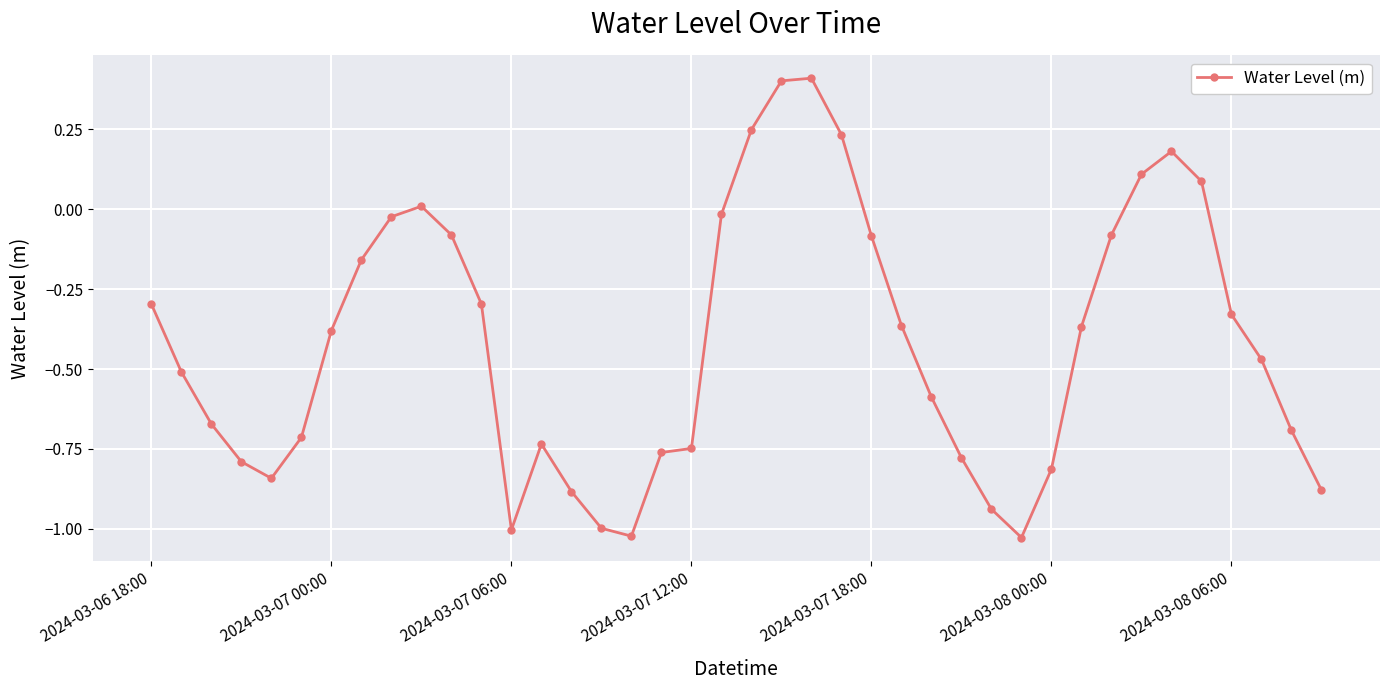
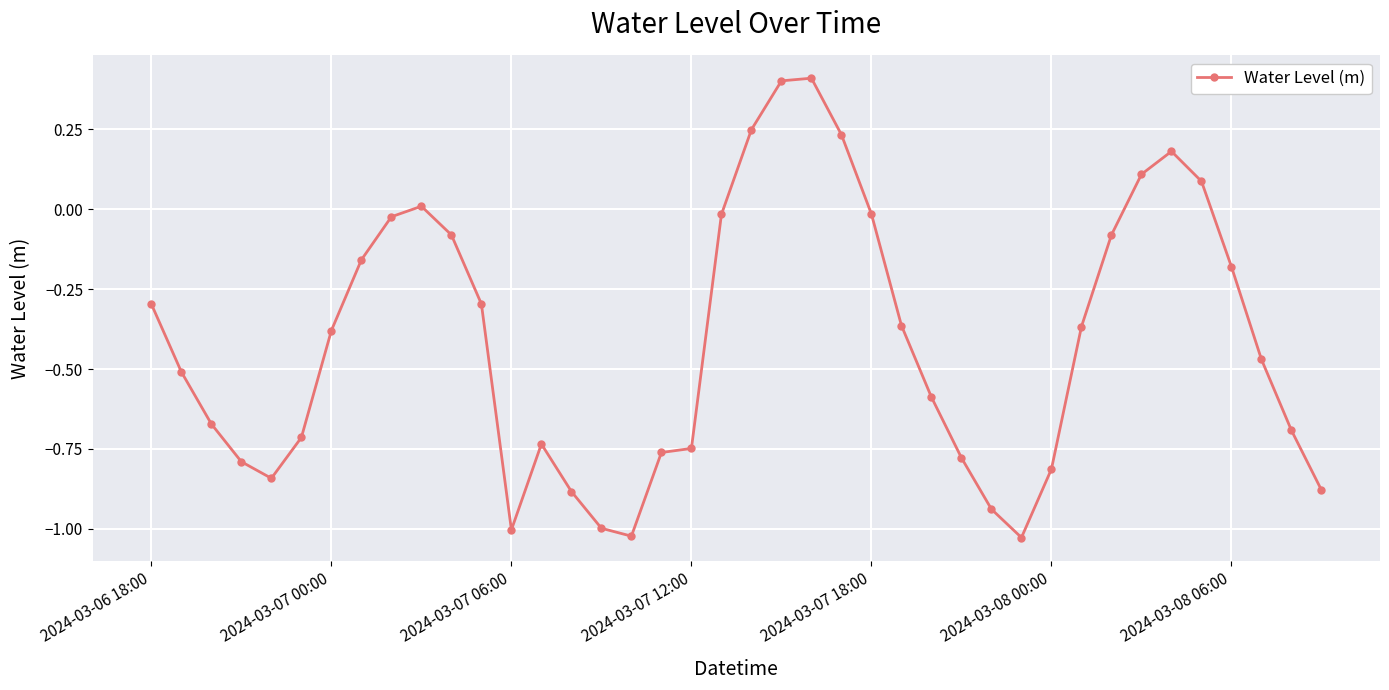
2024-03-07 18:00: -0.08 -> -0.01
2024-03-08 06:00: -0.33 -> -0.18
